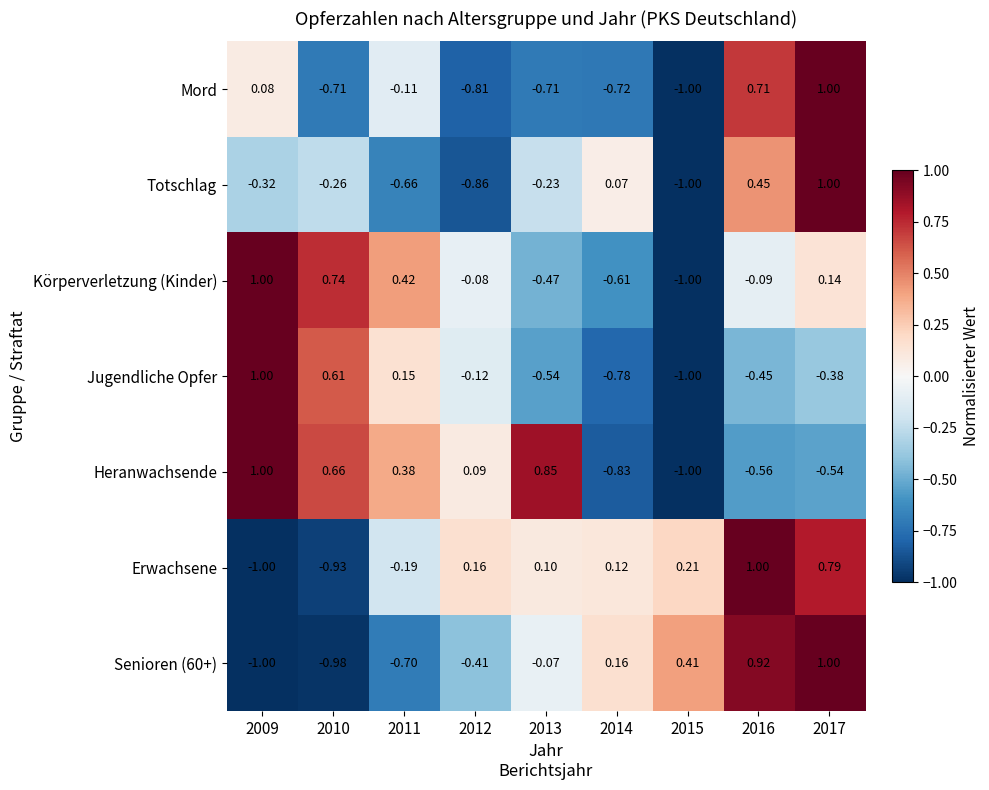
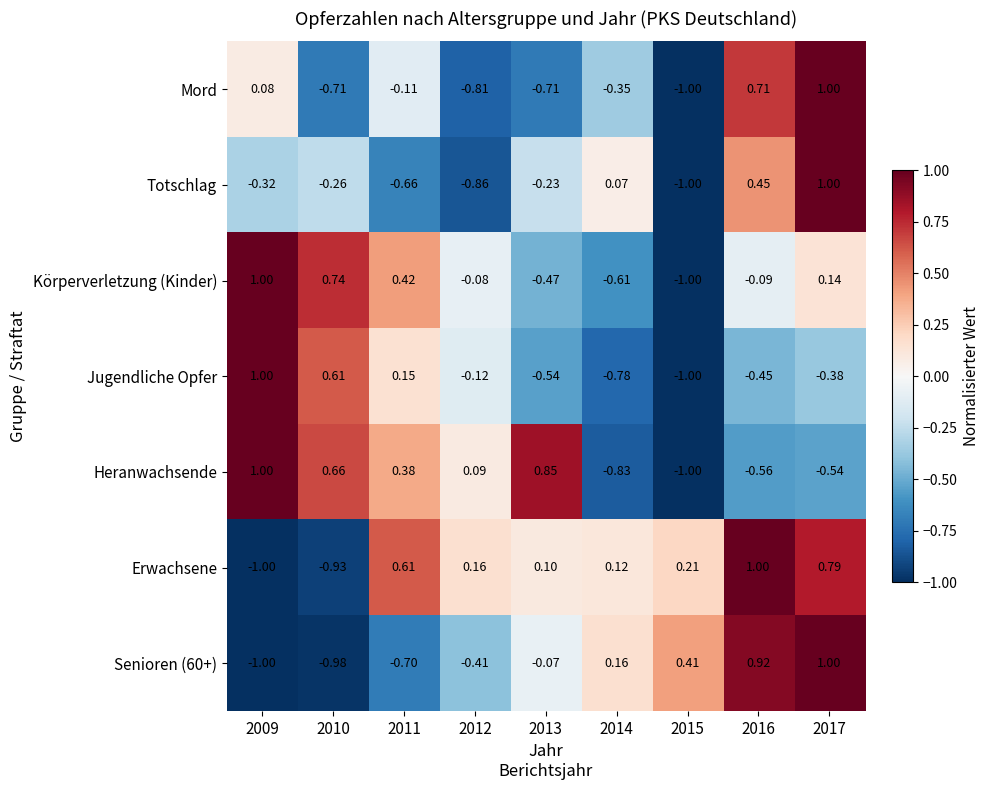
Mord, 2014: -0.72 -> -0.35
Erwachsene, 2011: -0.19 -> 0.61
